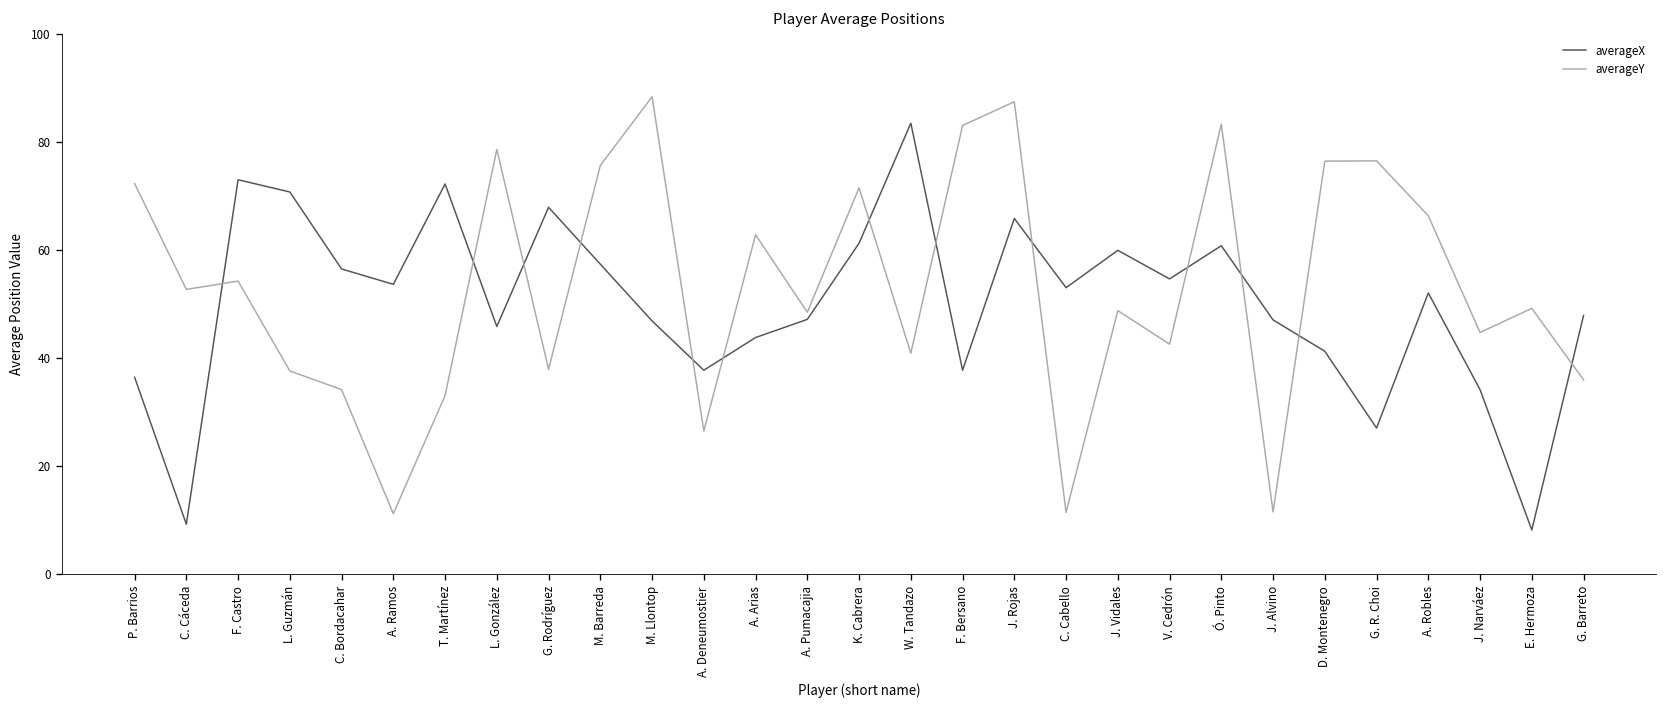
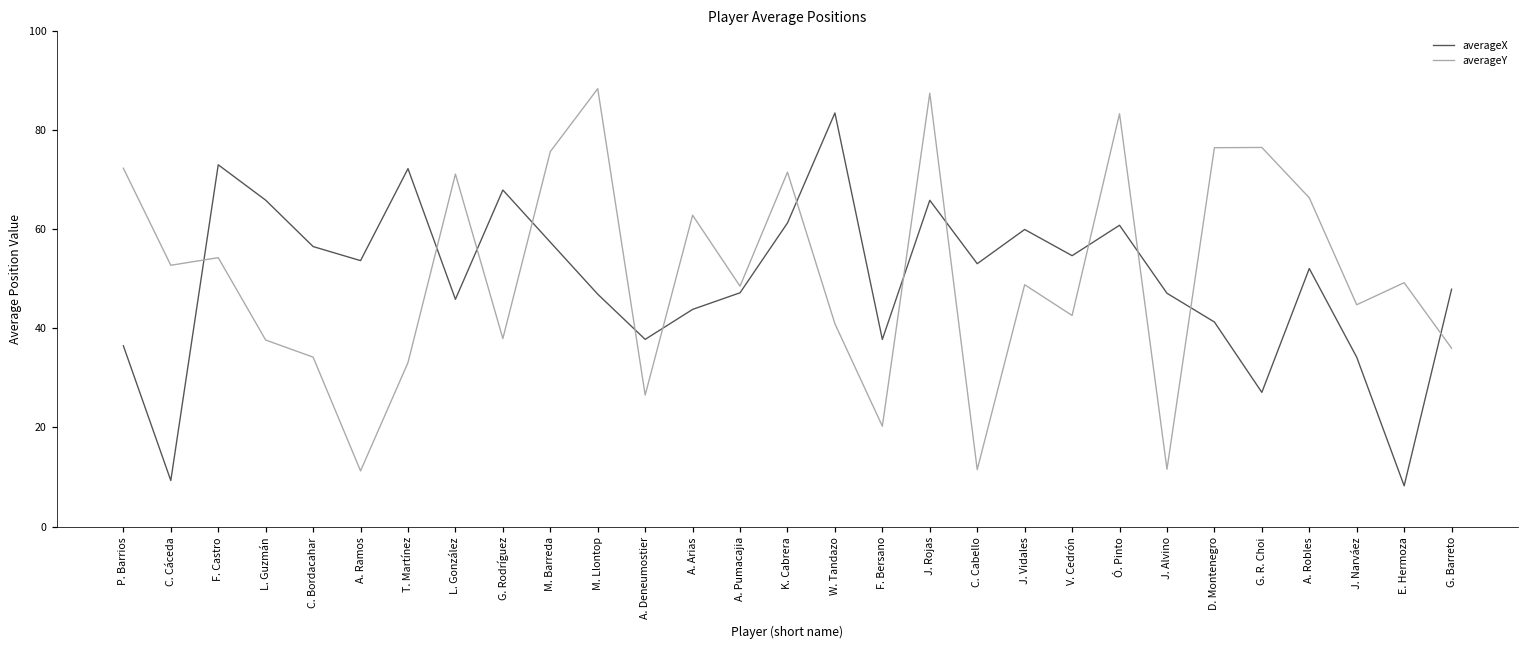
averageX, L. Guzmán: 71 -> 66
averageY, L. González: 79 -> 71
averageY, F. Bersano: 83 -> 20
